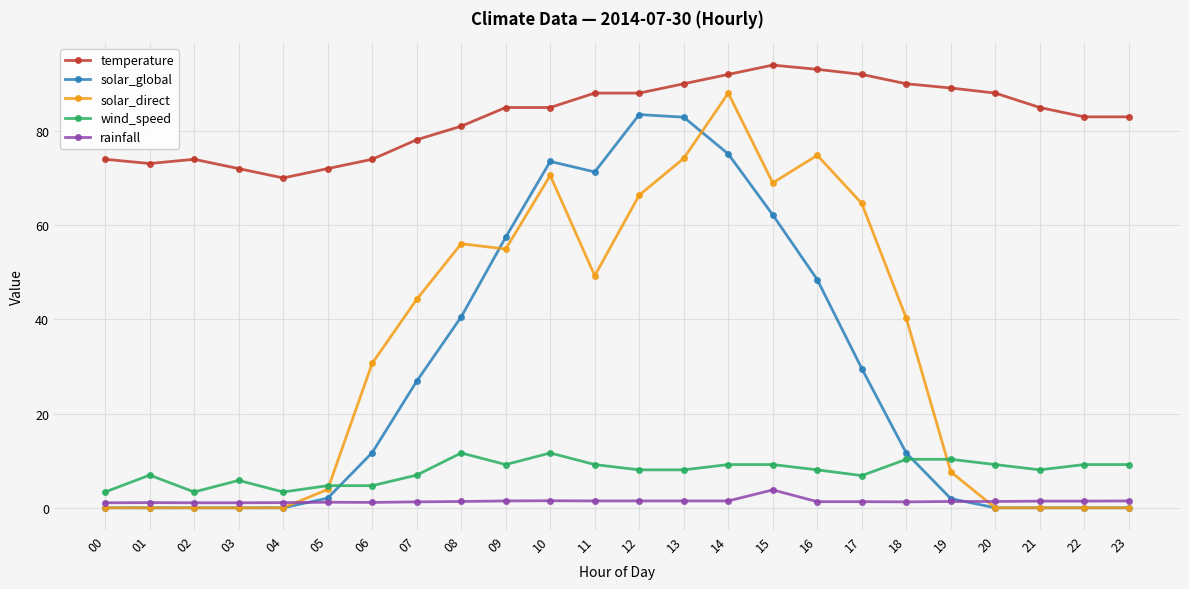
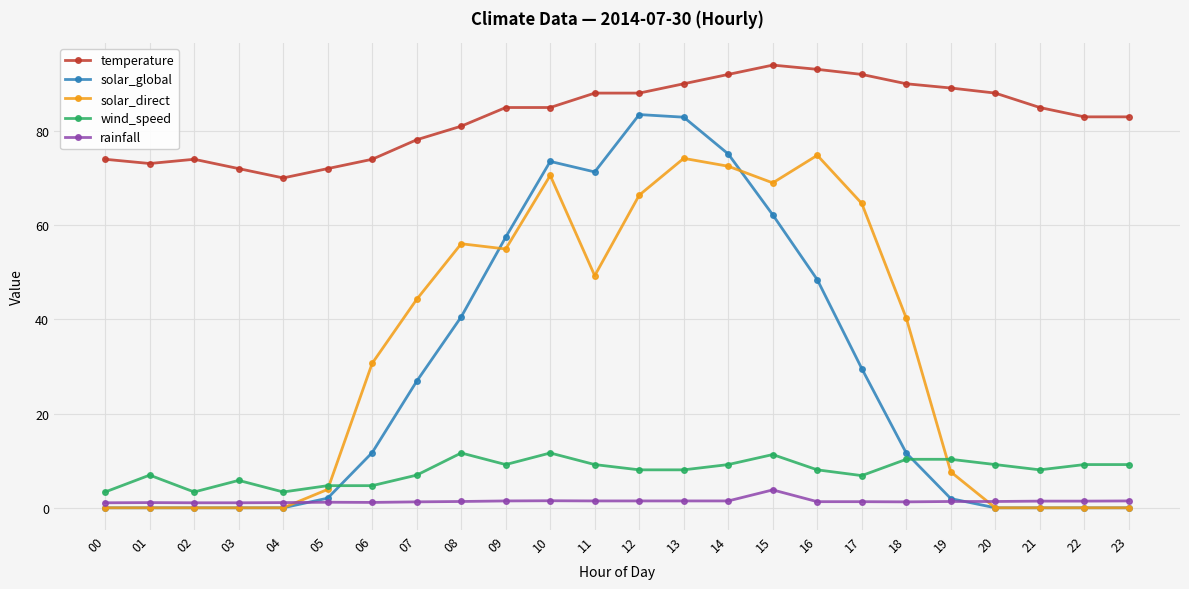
solar_direct, 14: 88 -> 72
wind_speed, 15: 9 -> 11
